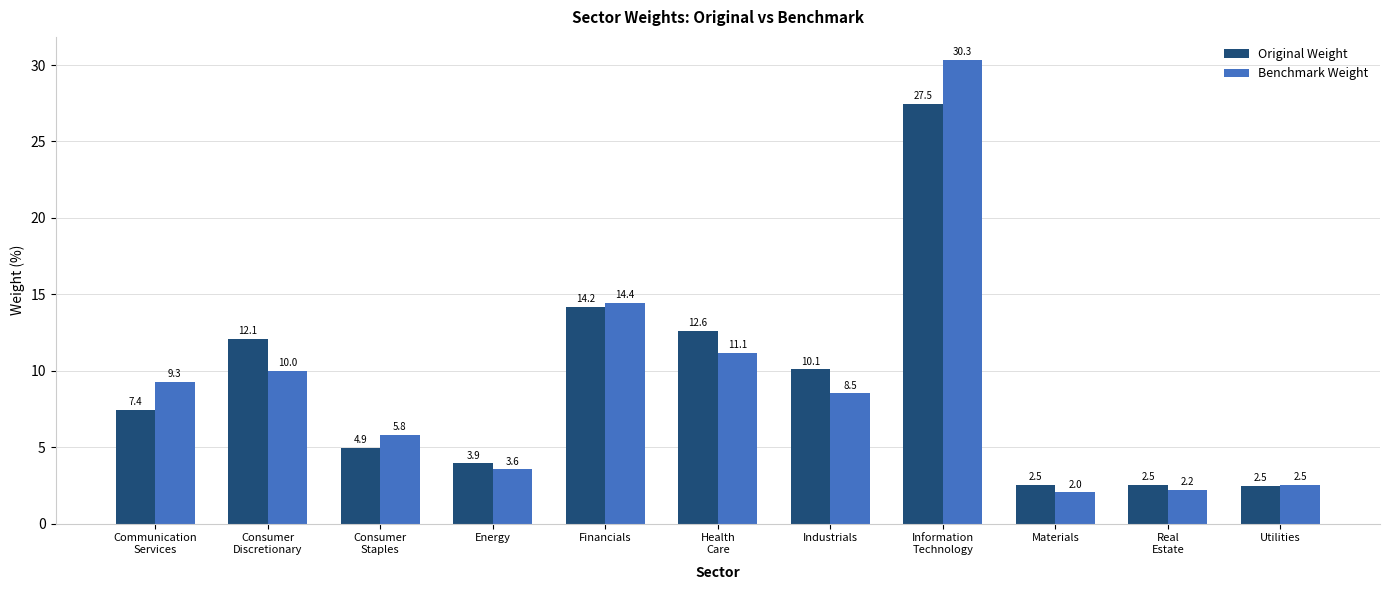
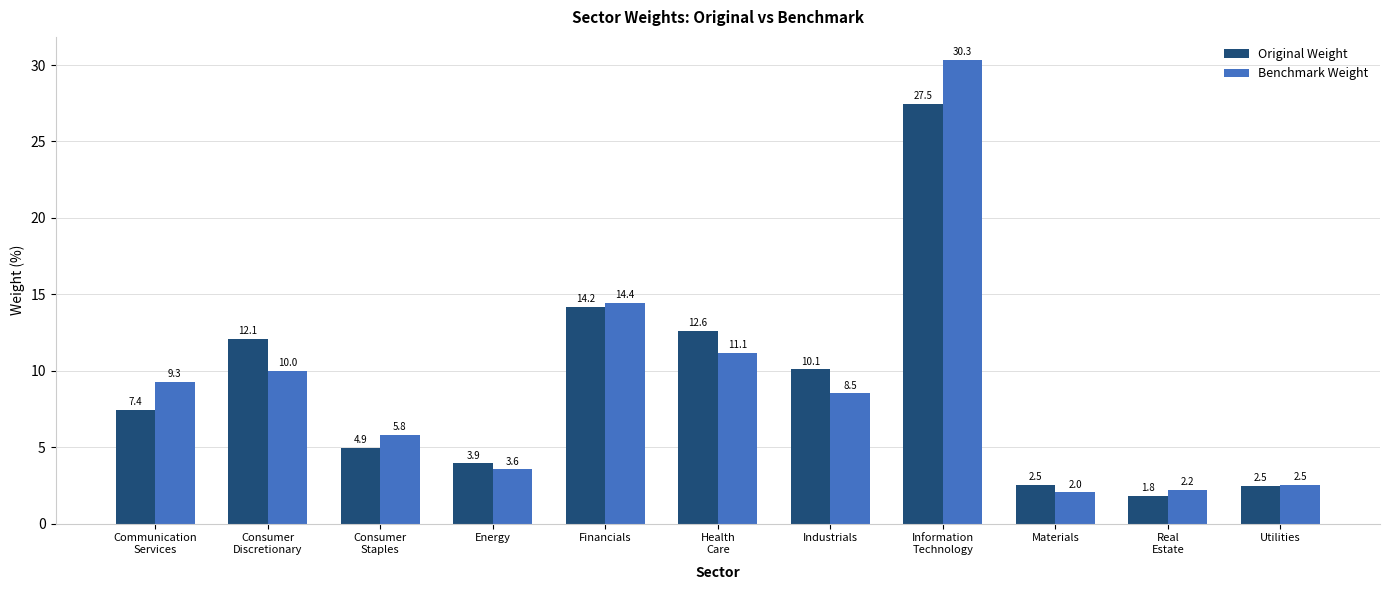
Original Weight, Real Estate: 2.5 -> 1.8
